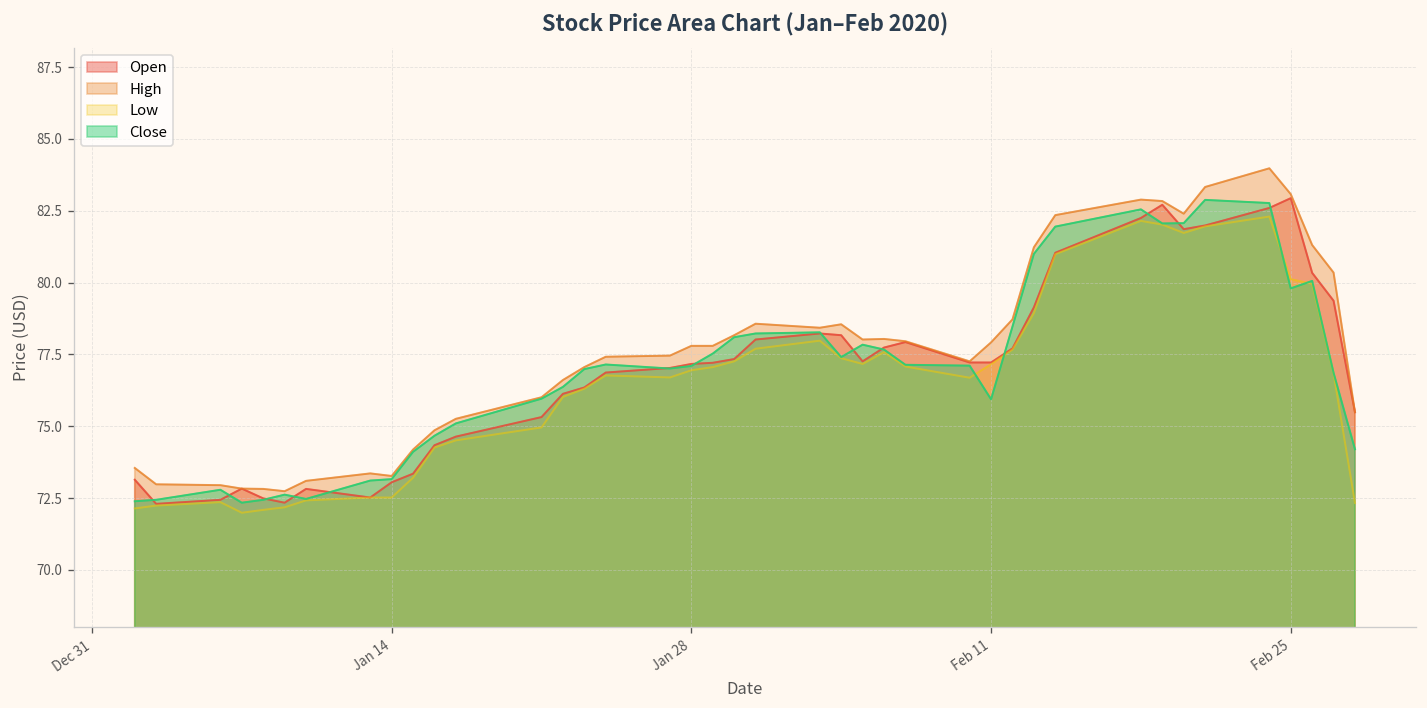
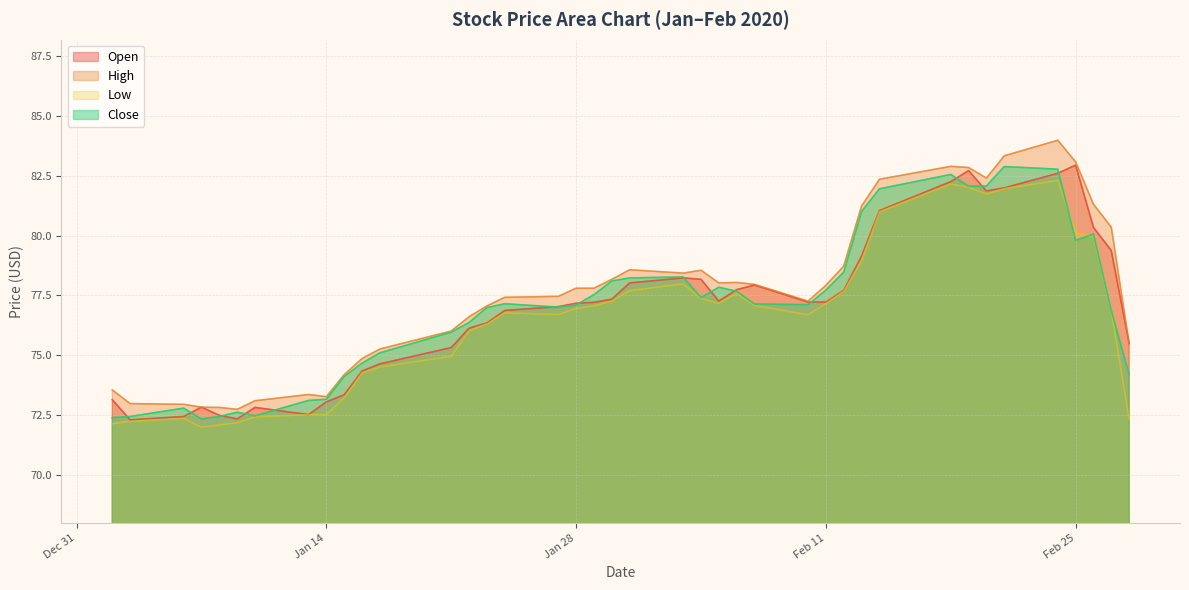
Close, Feb 11: 75.9 -> 77.7
